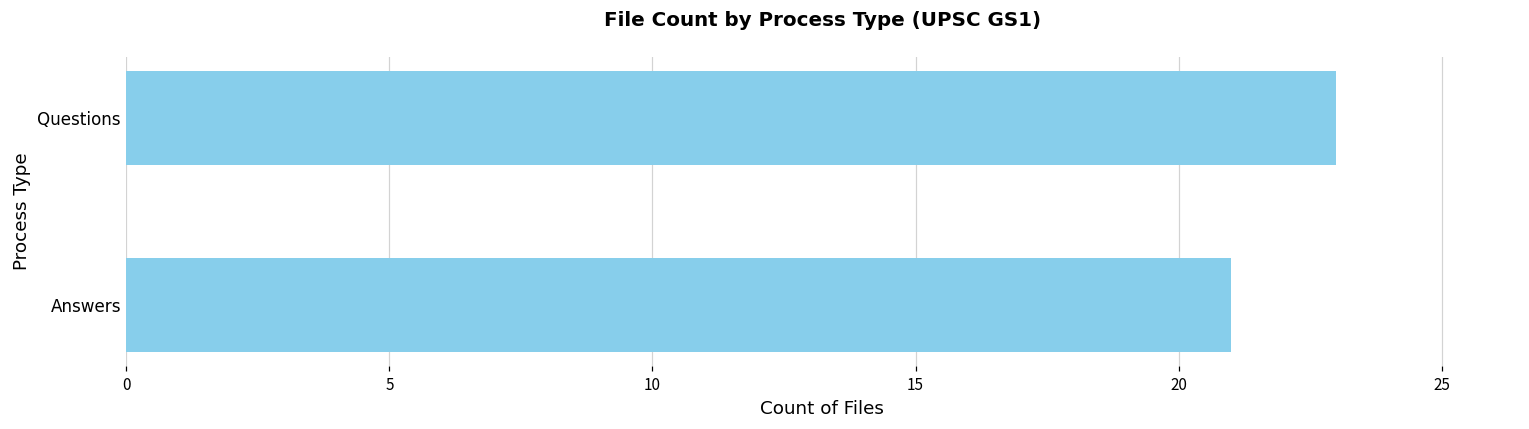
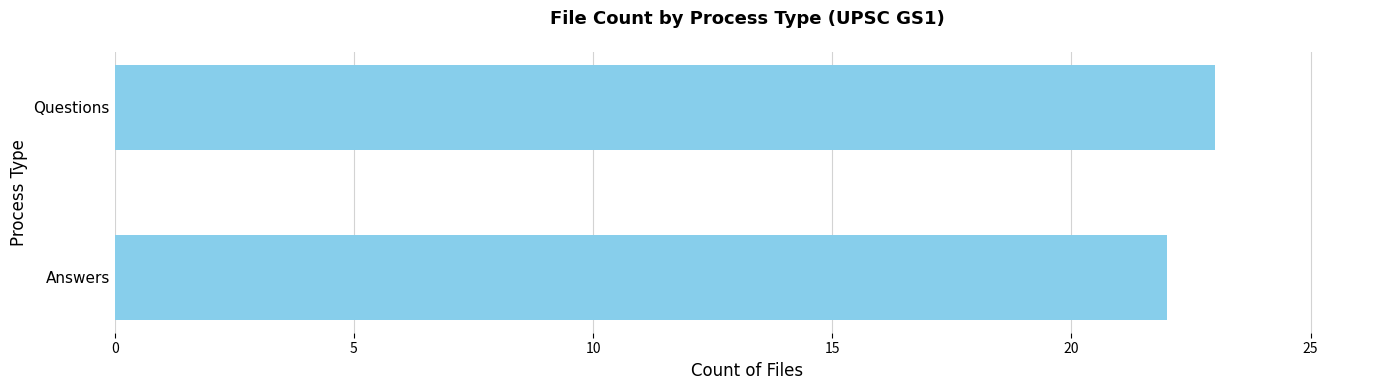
Answers: 21 -> 22
